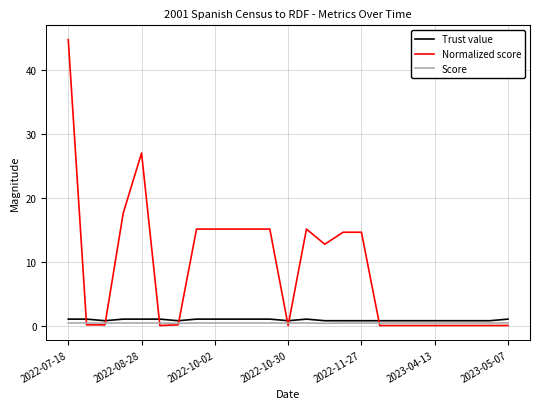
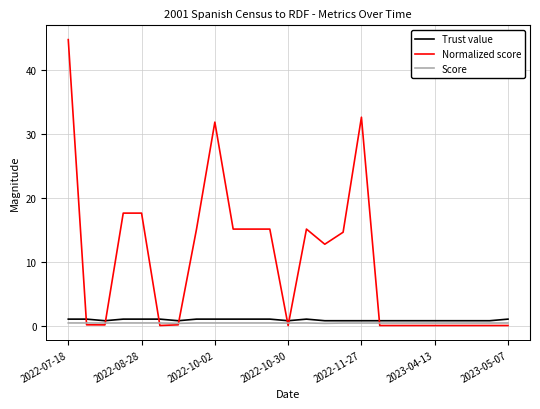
Normalized score, 2022-08-28: 27 -> 18
Normalized score, 2022-10-02: 15 -> 32
Normalized score, 2022-11-27: 15 -> 33
